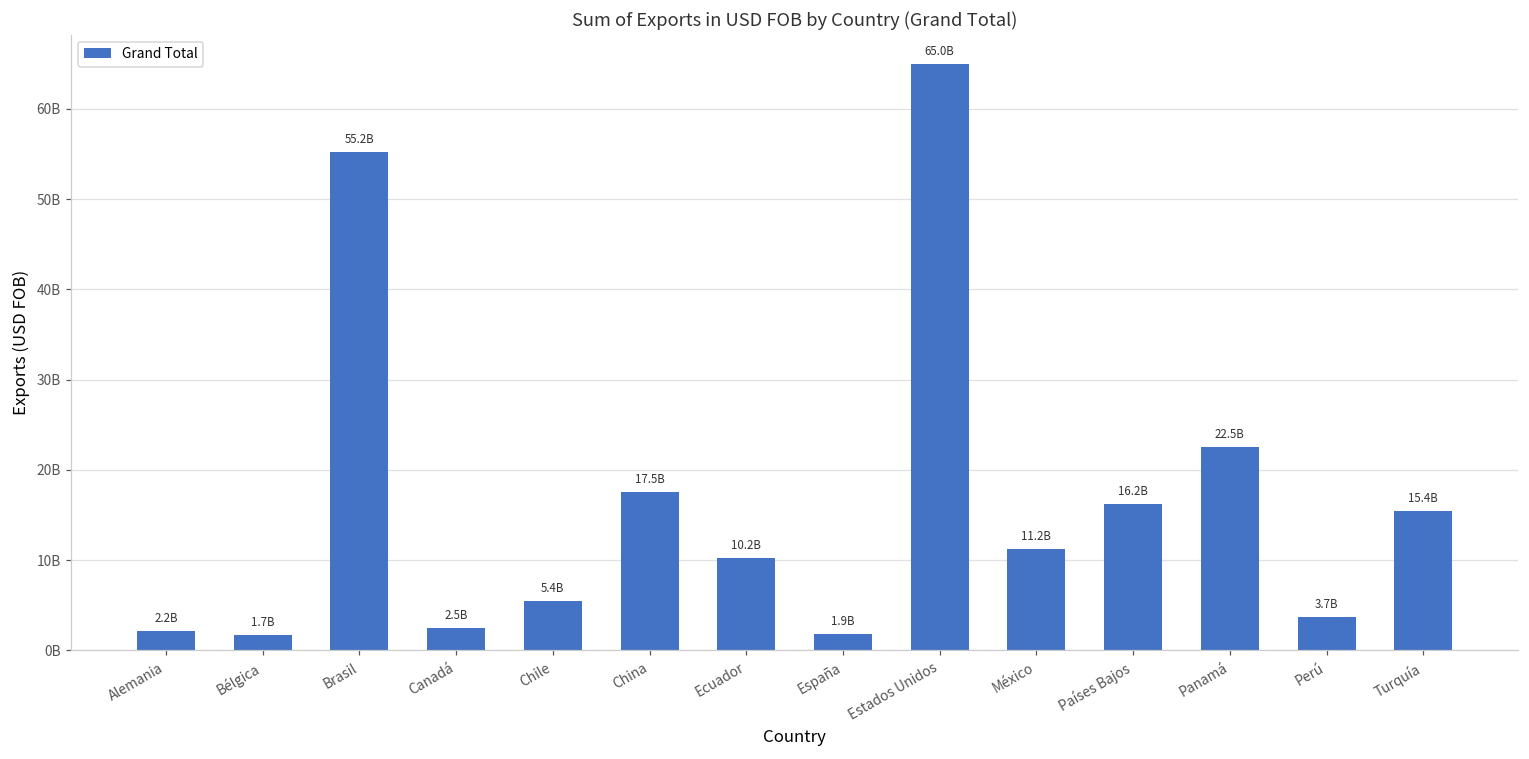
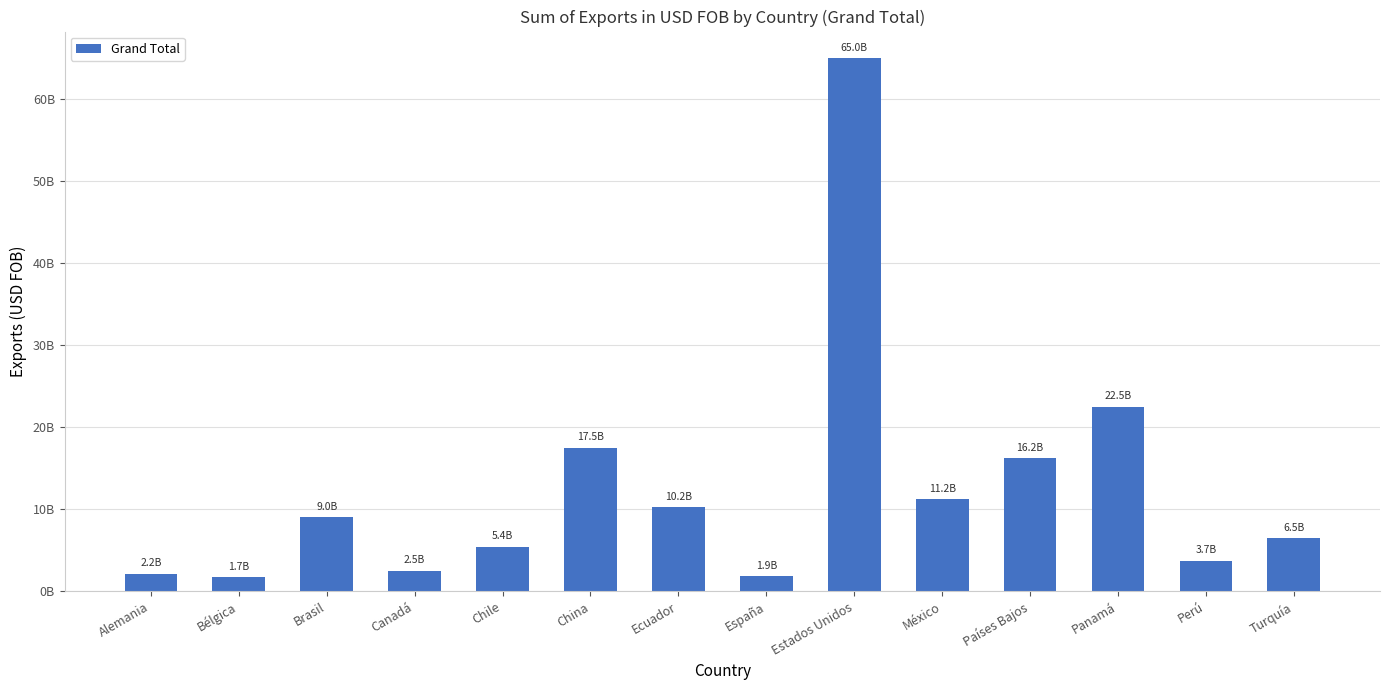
Brasil: 55.2B -> 9.0B
Turquía: 15.4B -> 6.5B
